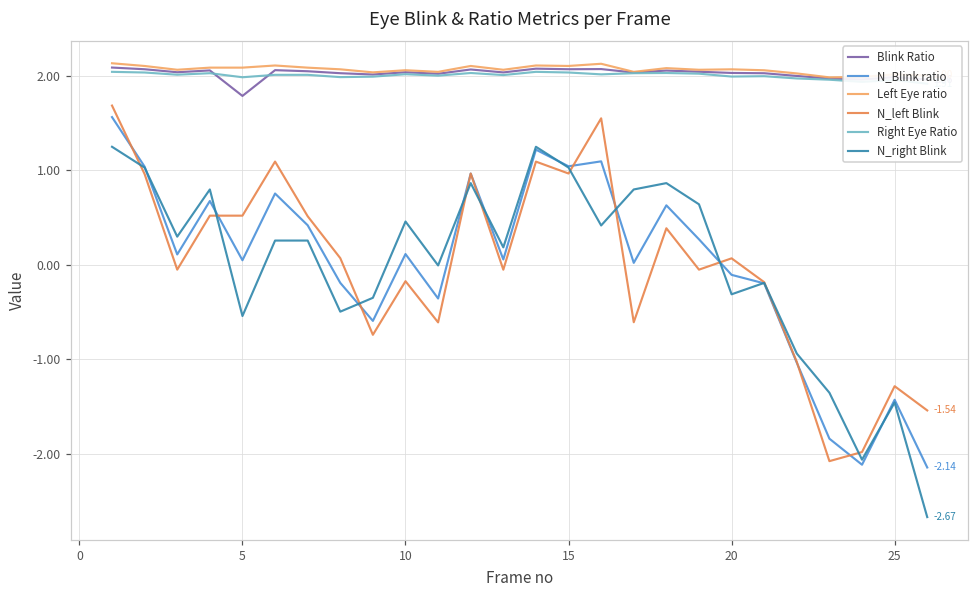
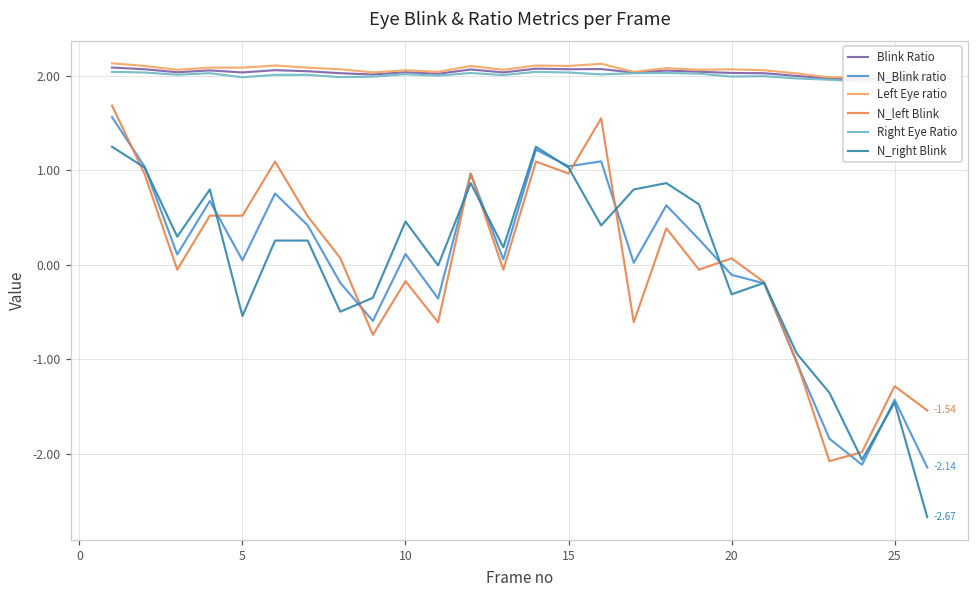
Blink Ratio, 5: 1.8 -> 2.0
